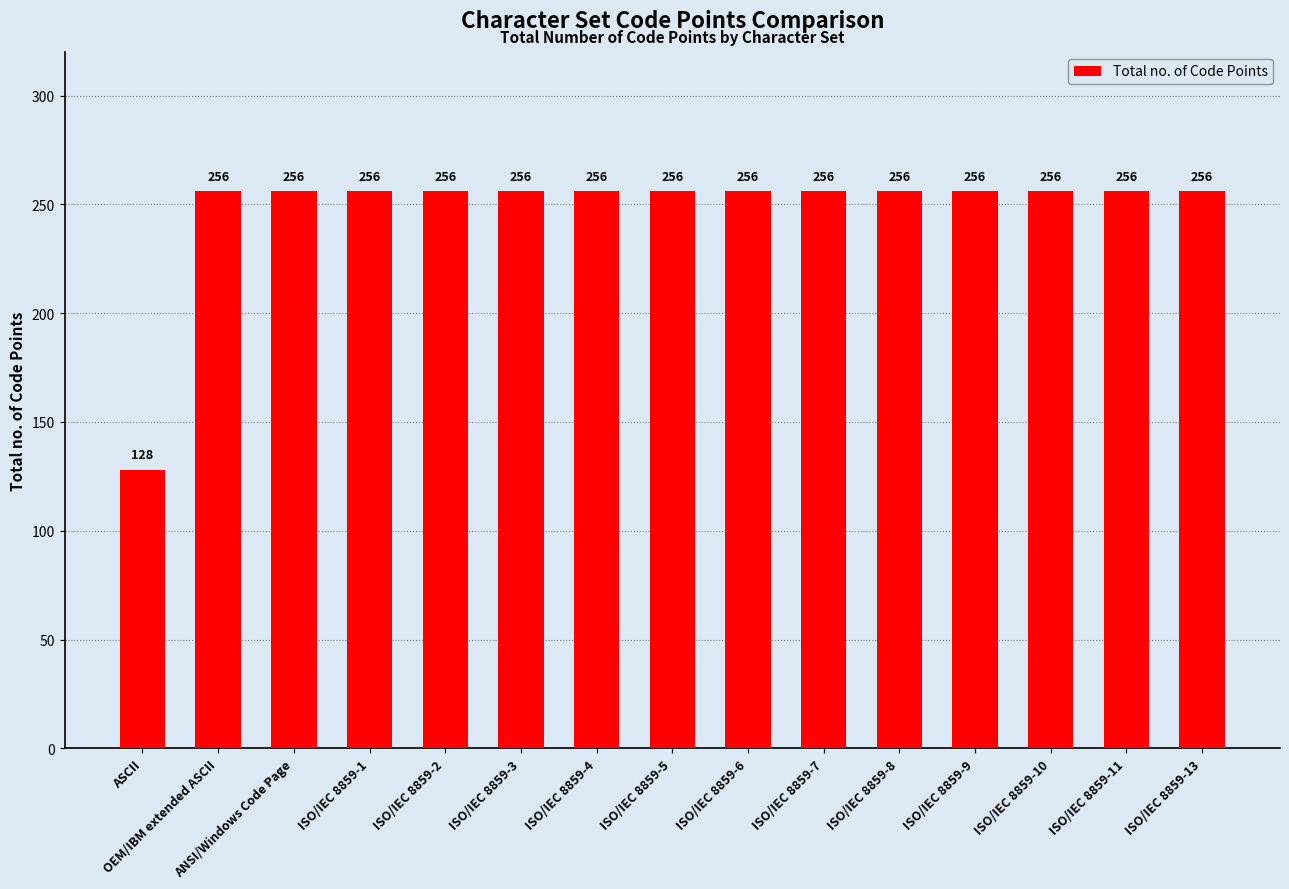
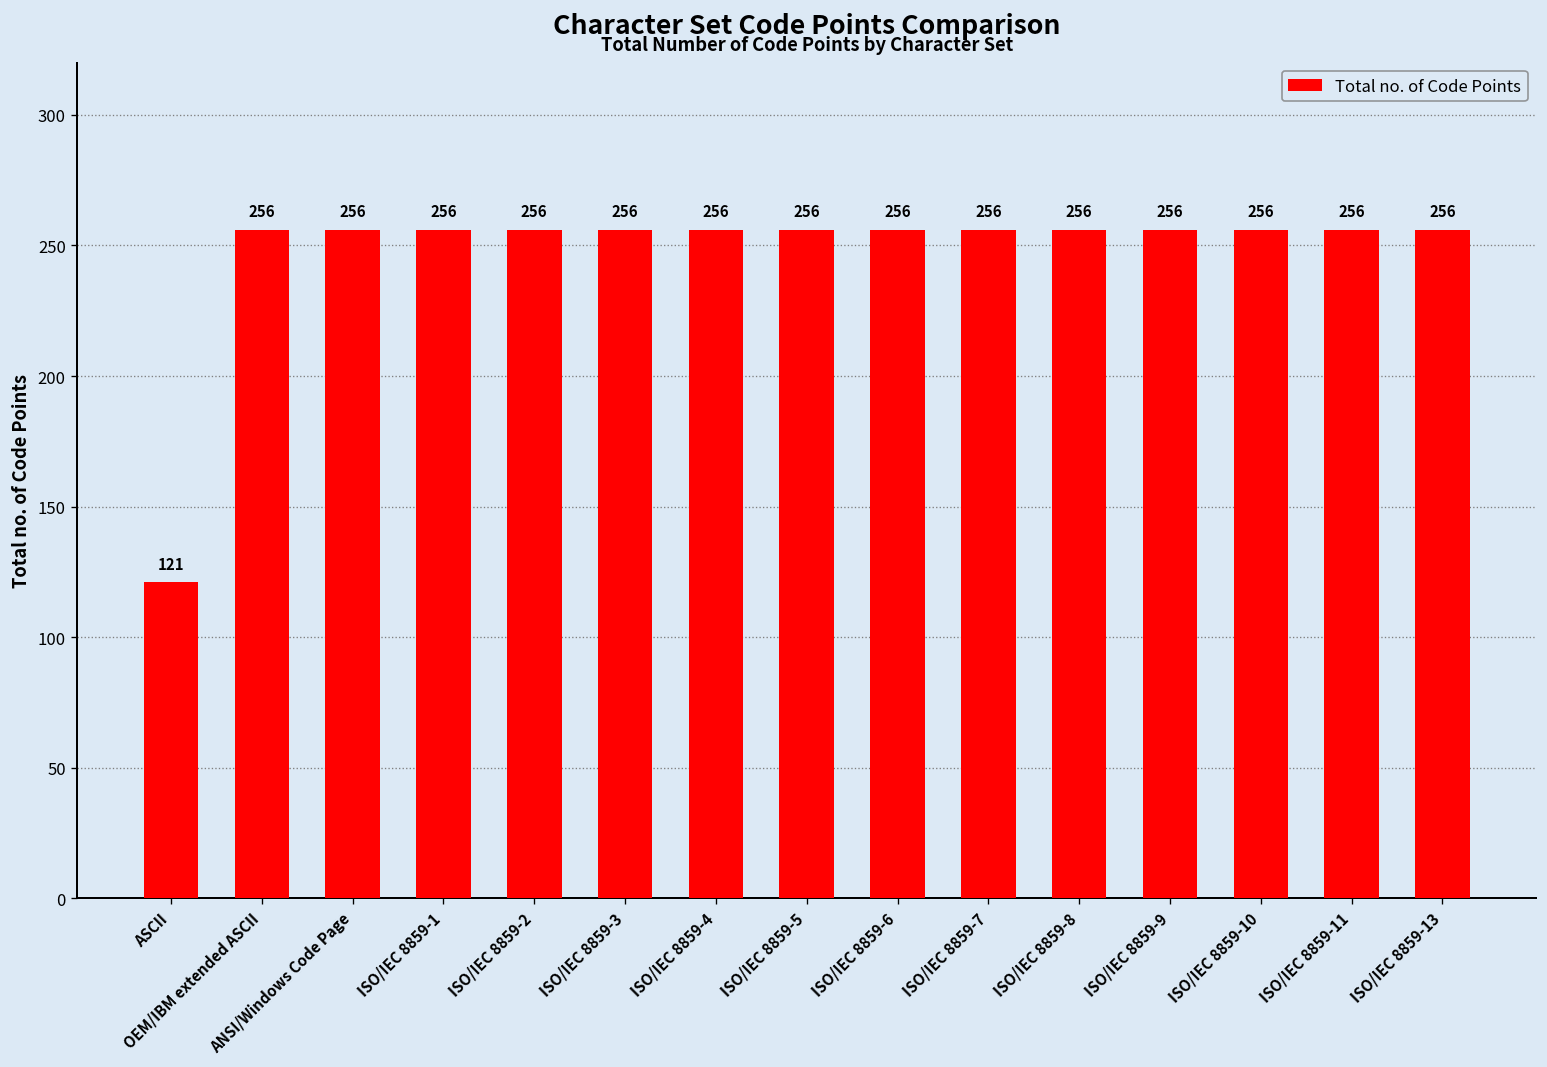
ASCII: 128 -> 121
